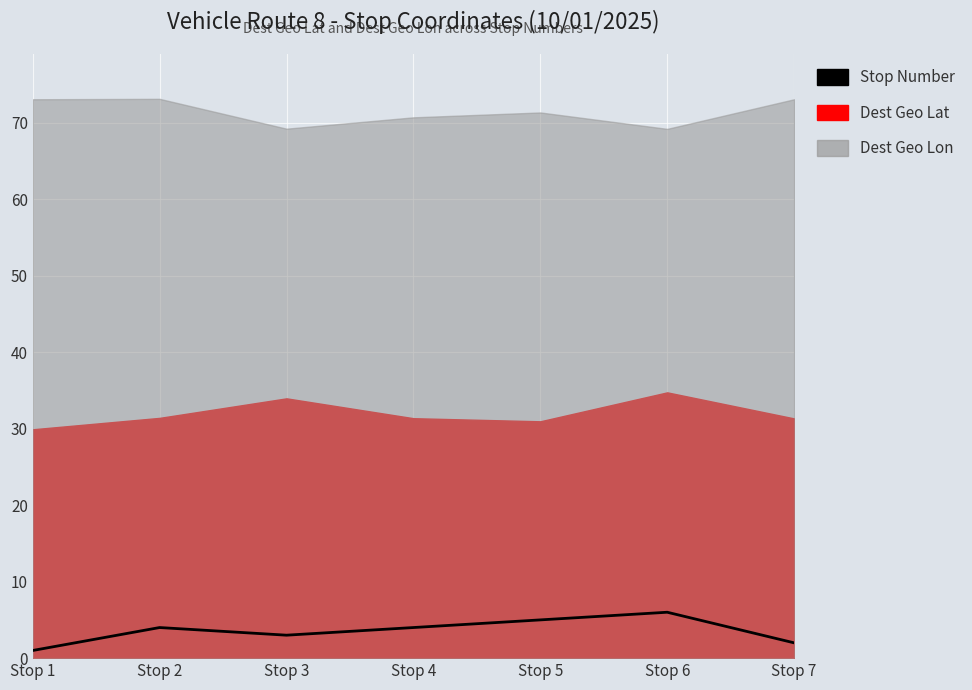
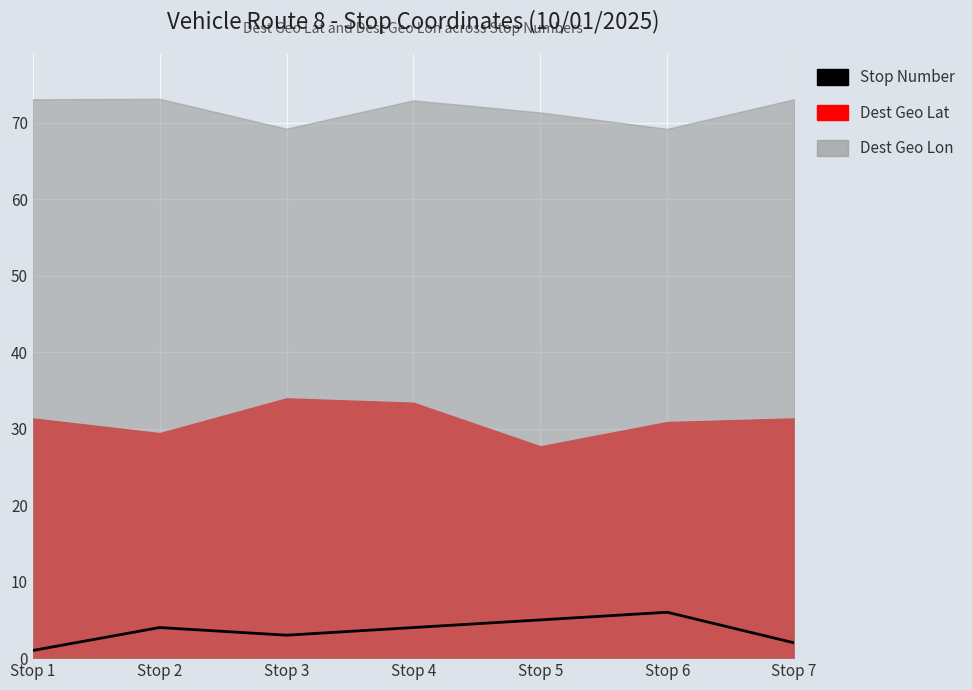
Dest Geo Lat, Stop 1: 30 -> 31
Dest Geo Lat, Stop 2: 31 -> 29
Dest Geo Lat, Stop 4: 31 -> 33
Dest Geo Lon, Stop 4: 71 -> 73
Dest Geo Lat, Stop 5: 31 -> 28
Dest Geo Lat, Stop 6: 35 -> 31
